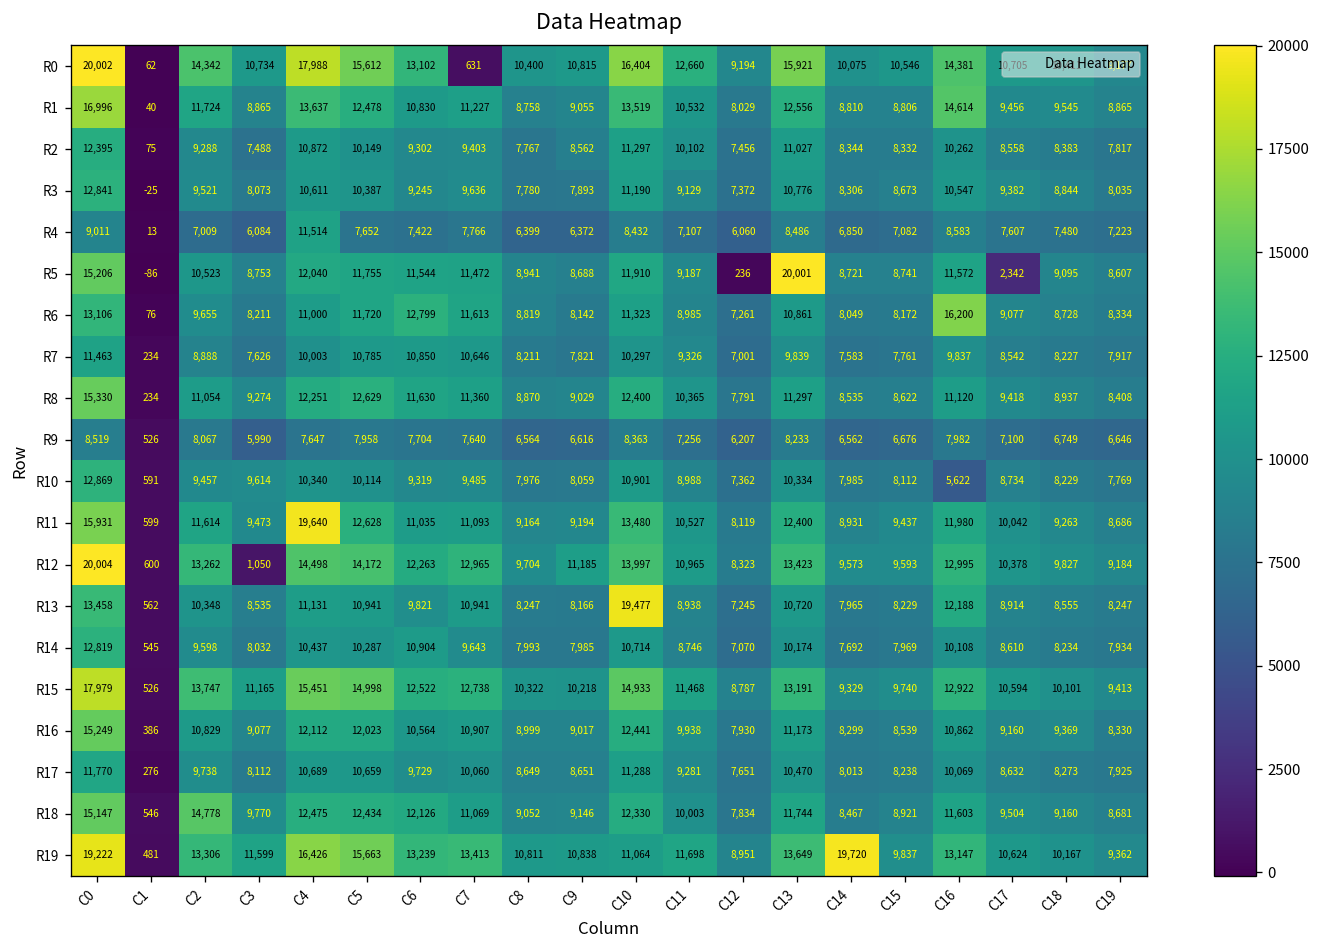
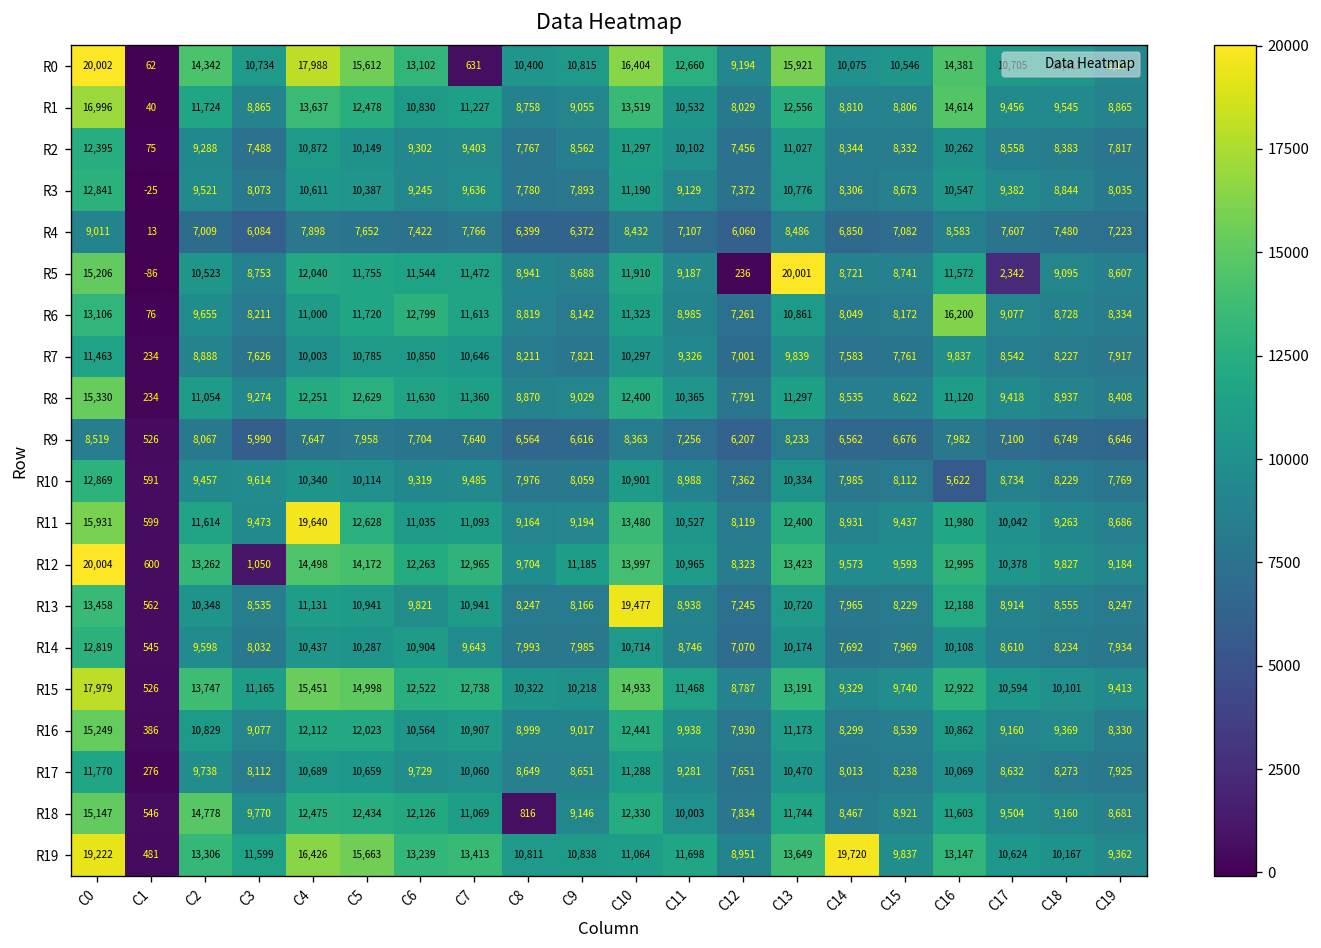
R4, C4: 11,514 -> 7,898
R18, C8: 9,052 -> 816
